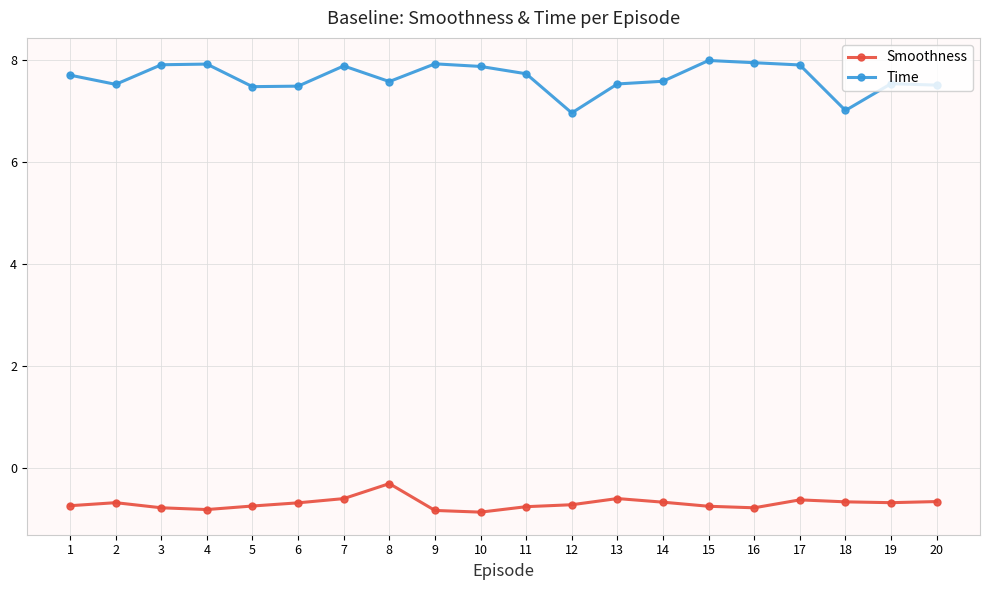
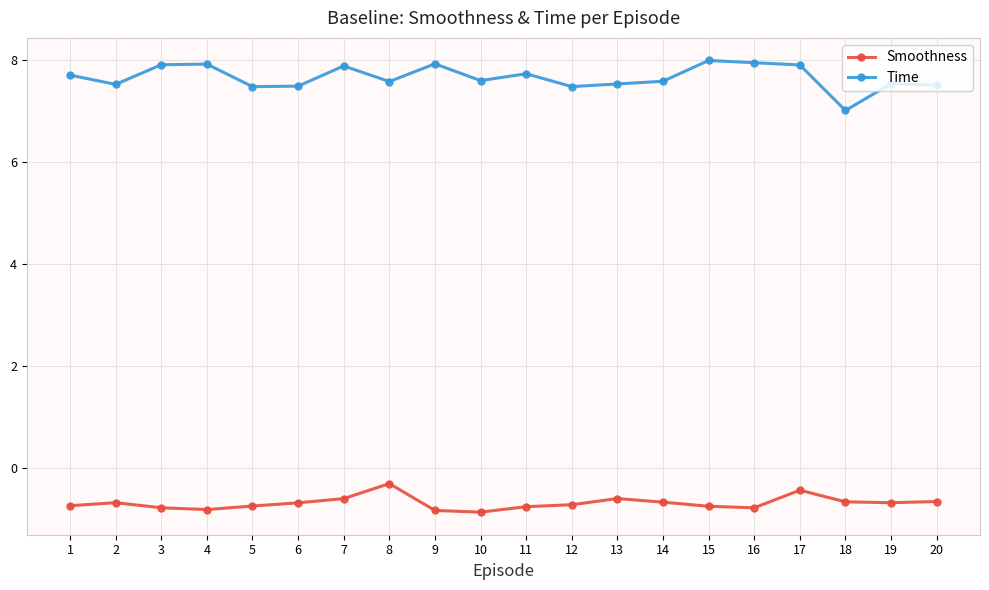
Time, 10: 7.9 -> 7.6
Time, 12: 7.0 -> 7.5
Smoothness, 17: -0.6 -> -0.4
